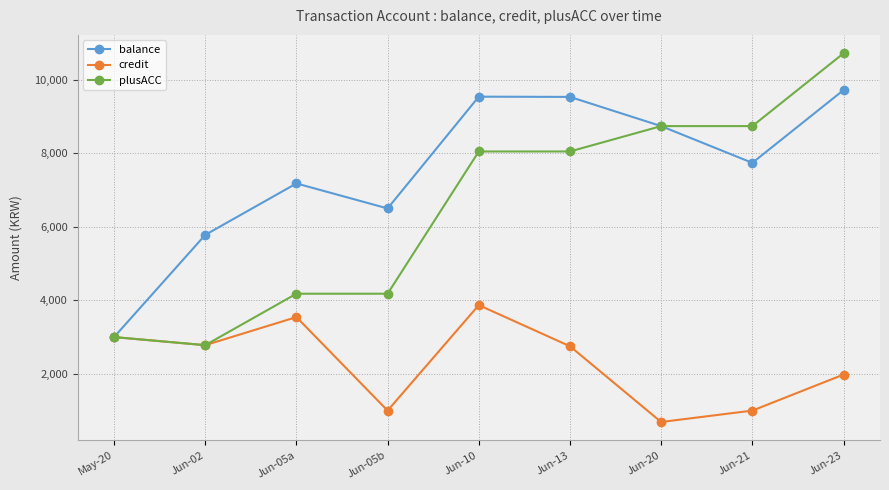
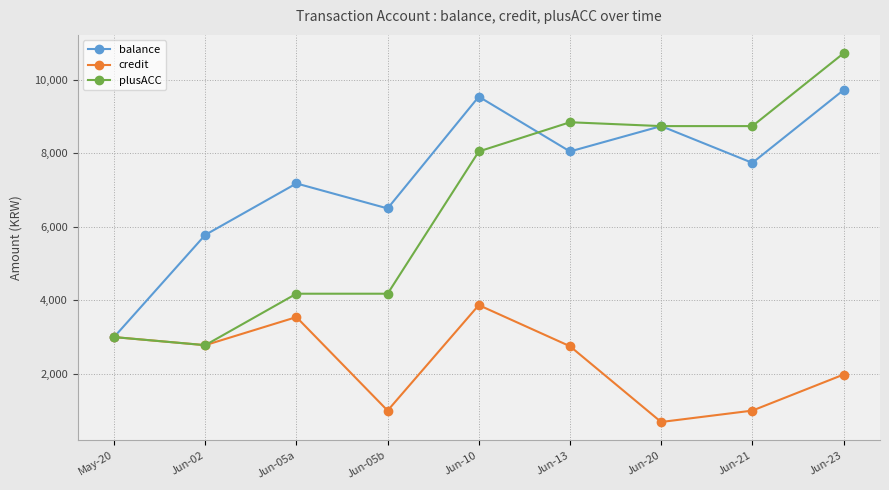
balance, Jun-13: 9,500 -> 8,100
plusACC, Jun-13: 8,100 -> 8,800
